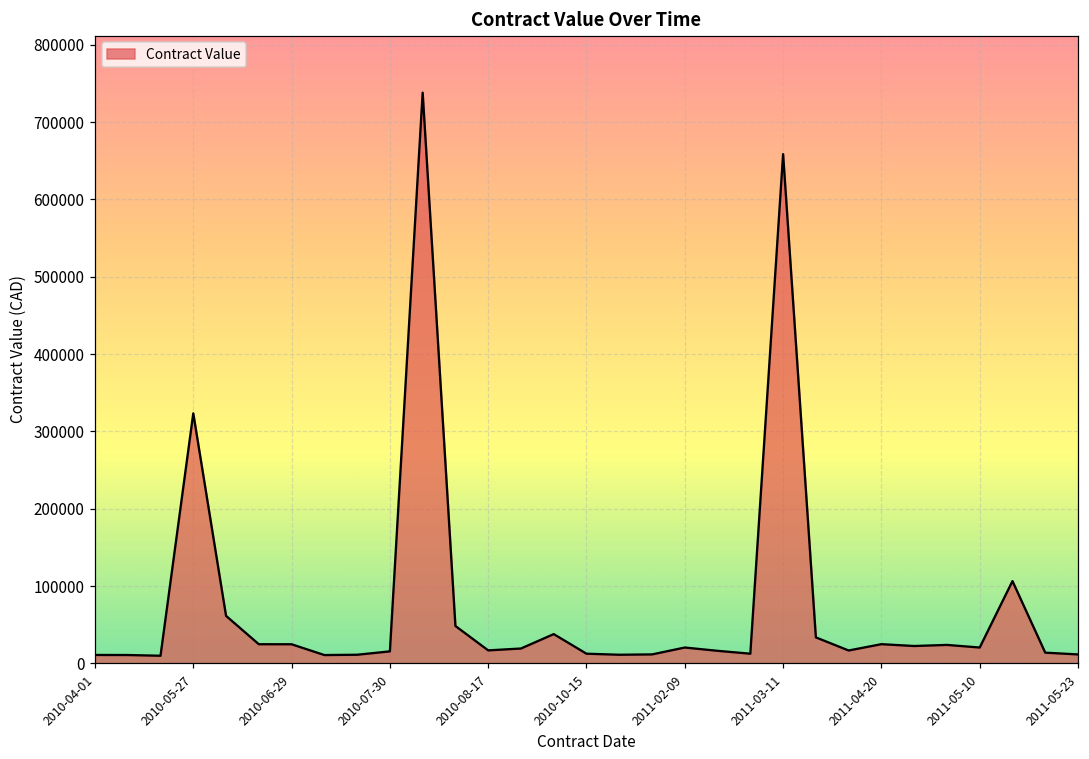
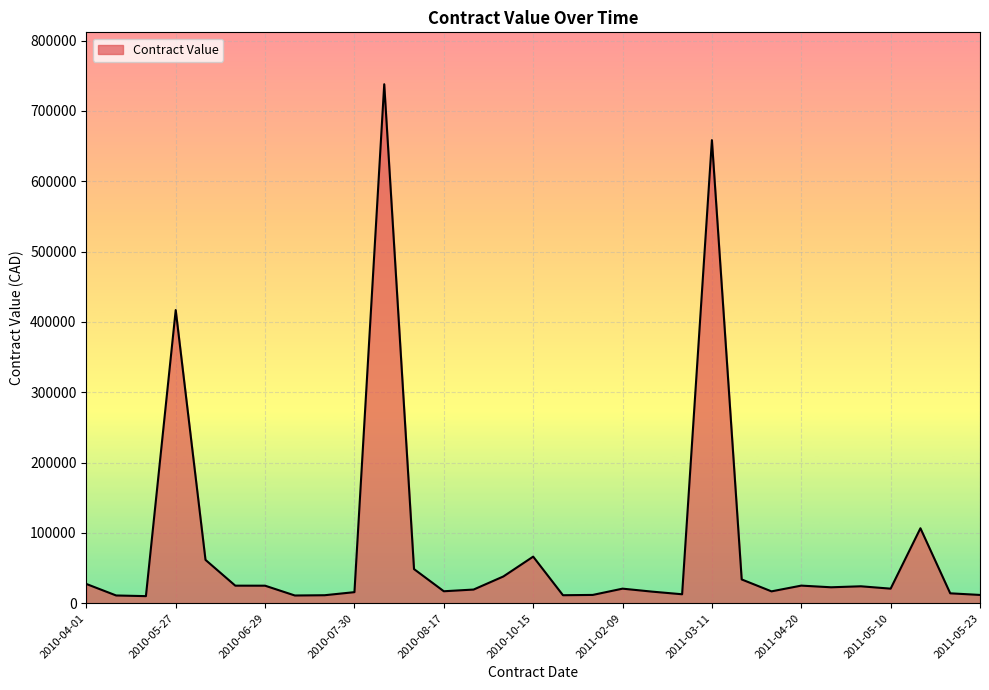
2010-04-01: 10000 -> 30000
2010-05-27: 320000 -> 420000
2010-10-15: 10000 -> 70000
